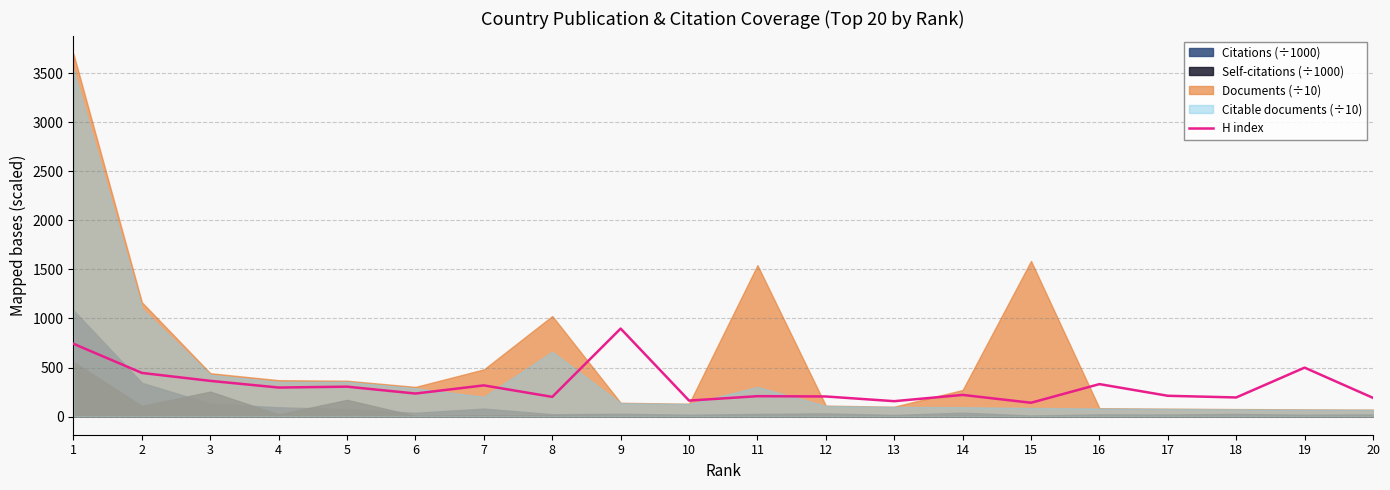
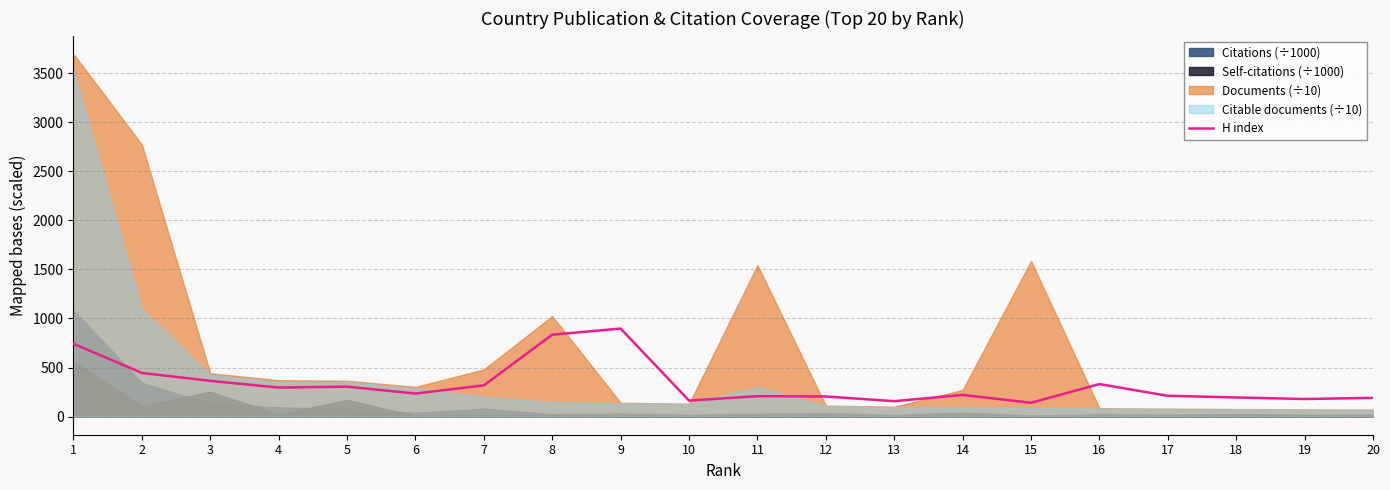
Documents (÷10), 2: 1200 -> 2800
H index, 8: 200 -> 800
Citable documents (÷10), 8: 700 -> 100
H index, 19: 500 -> 200
